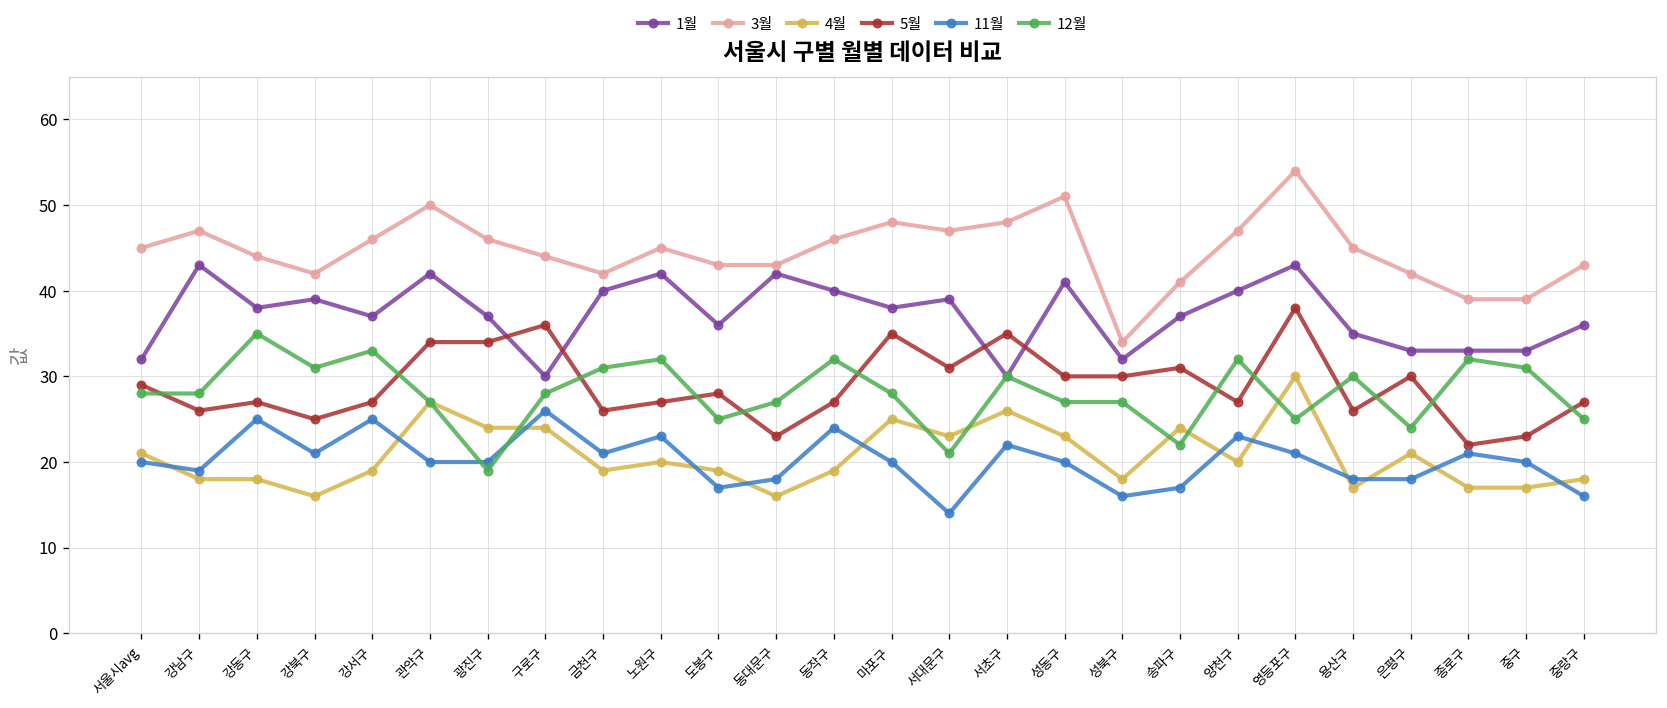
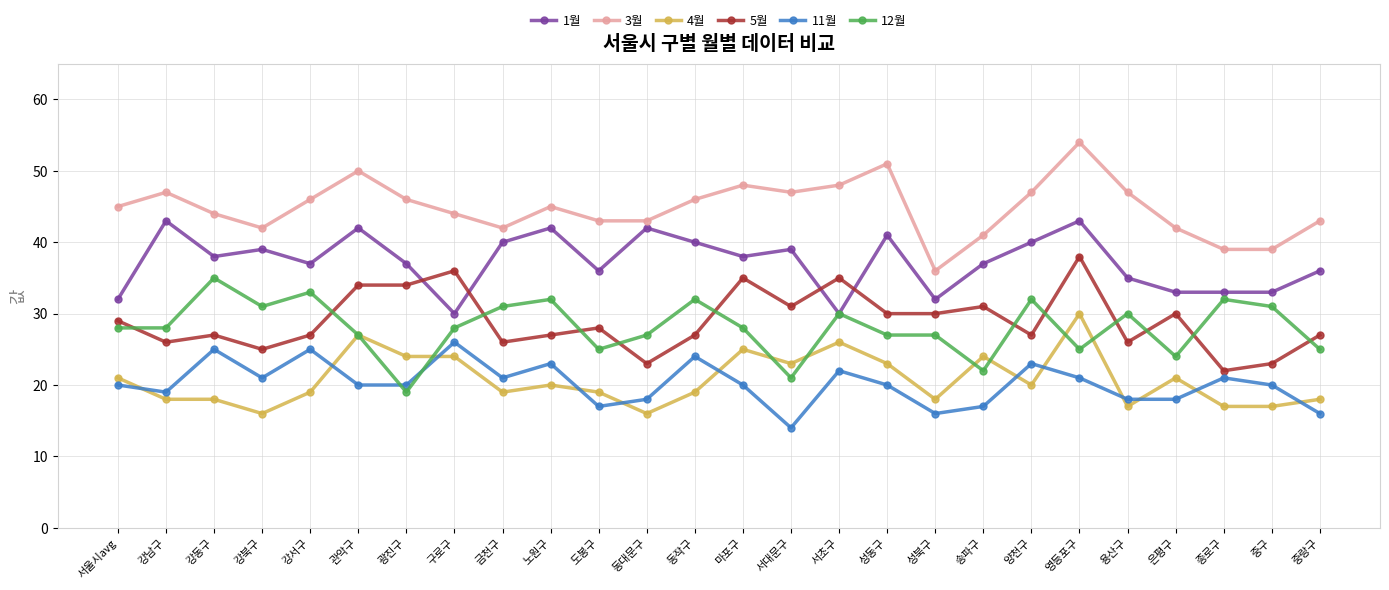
3월, 성북구: 34 -> 36
3월, 용산구: 45 -> 47
